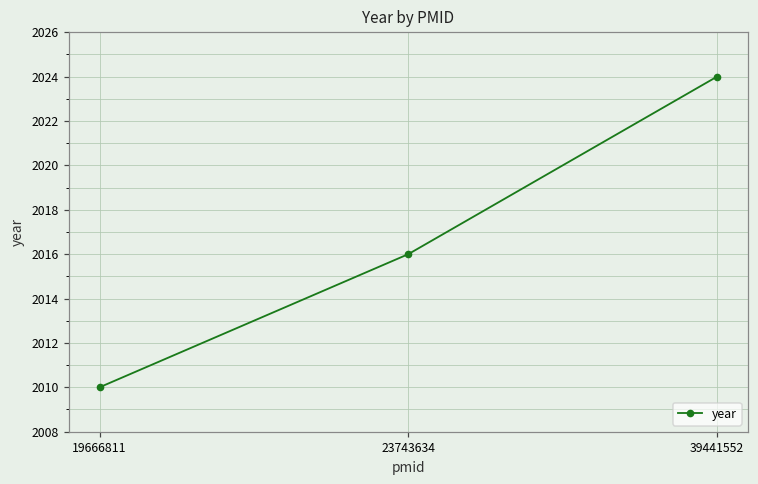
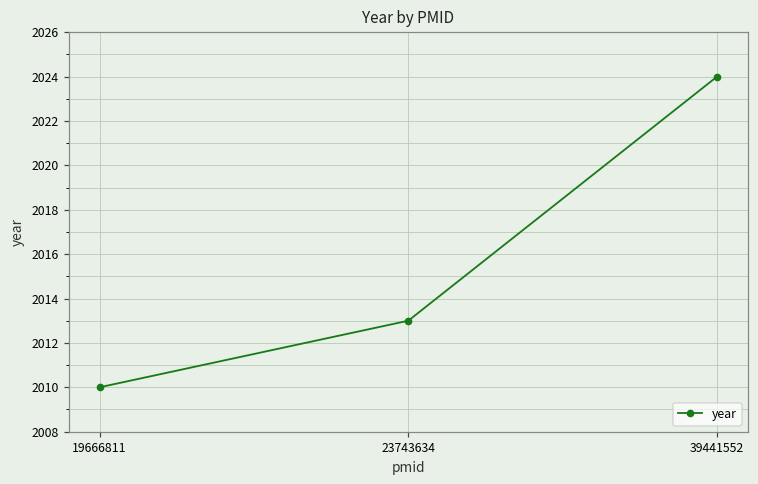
23743634: 2016 -> 2013
